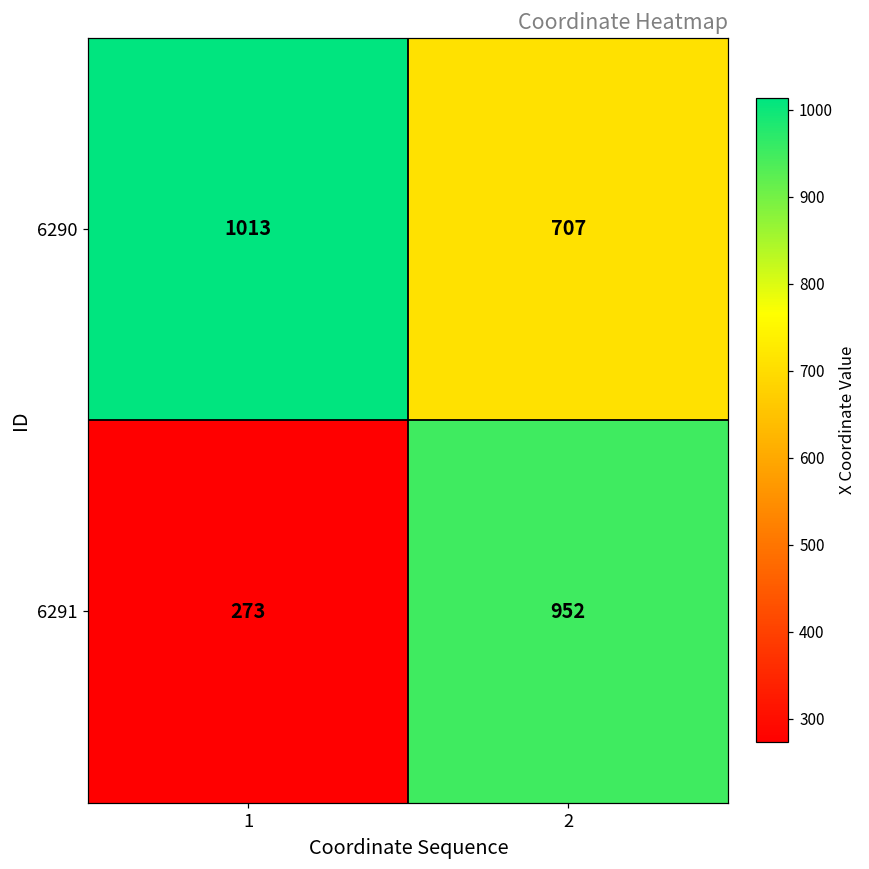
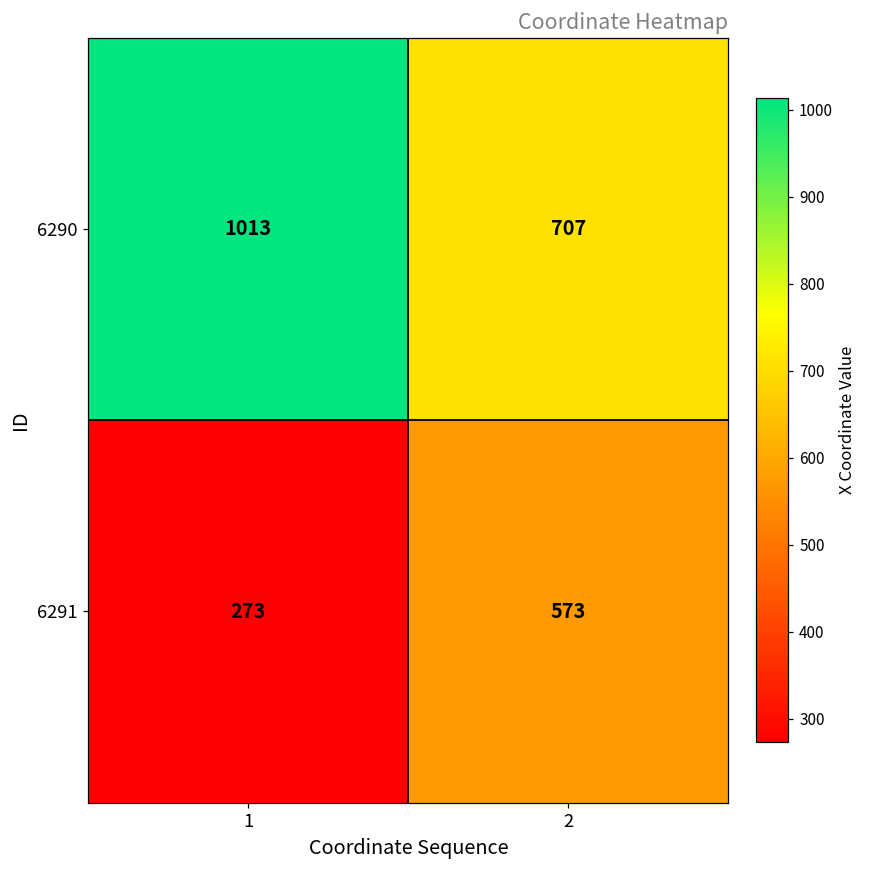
6291, 2: 952 -> 573
